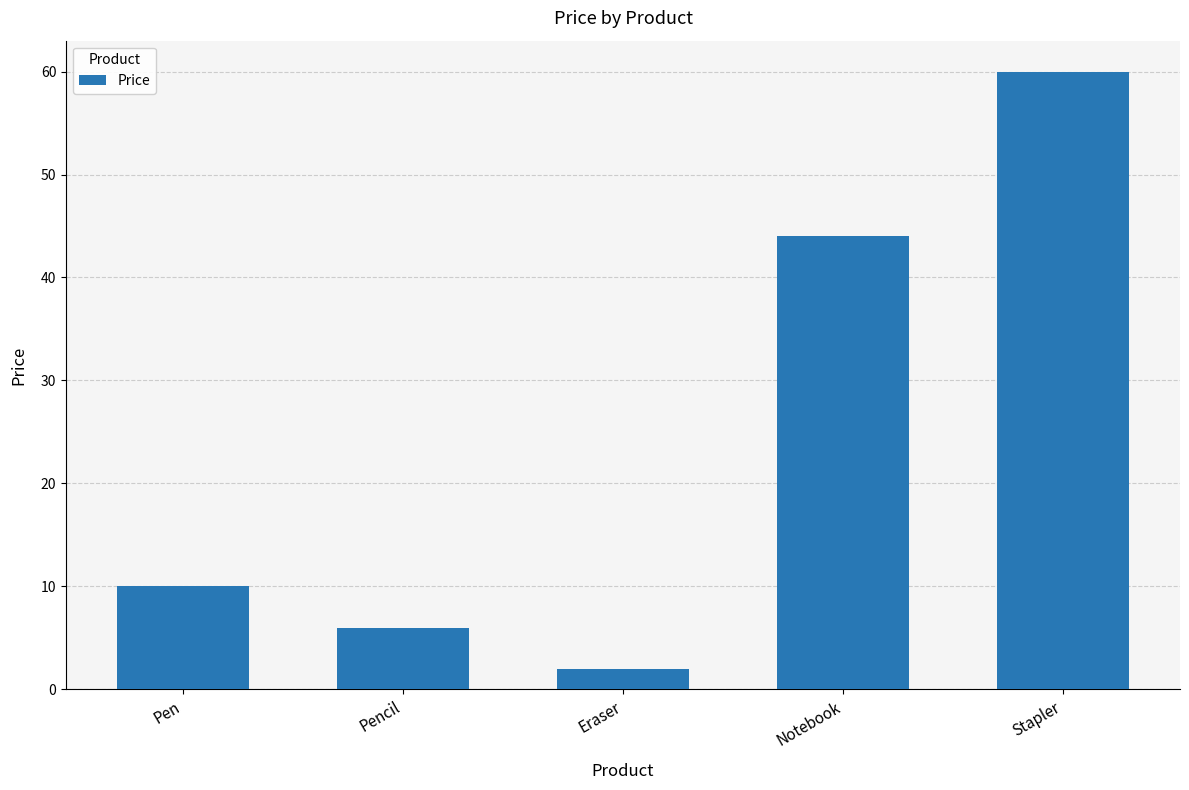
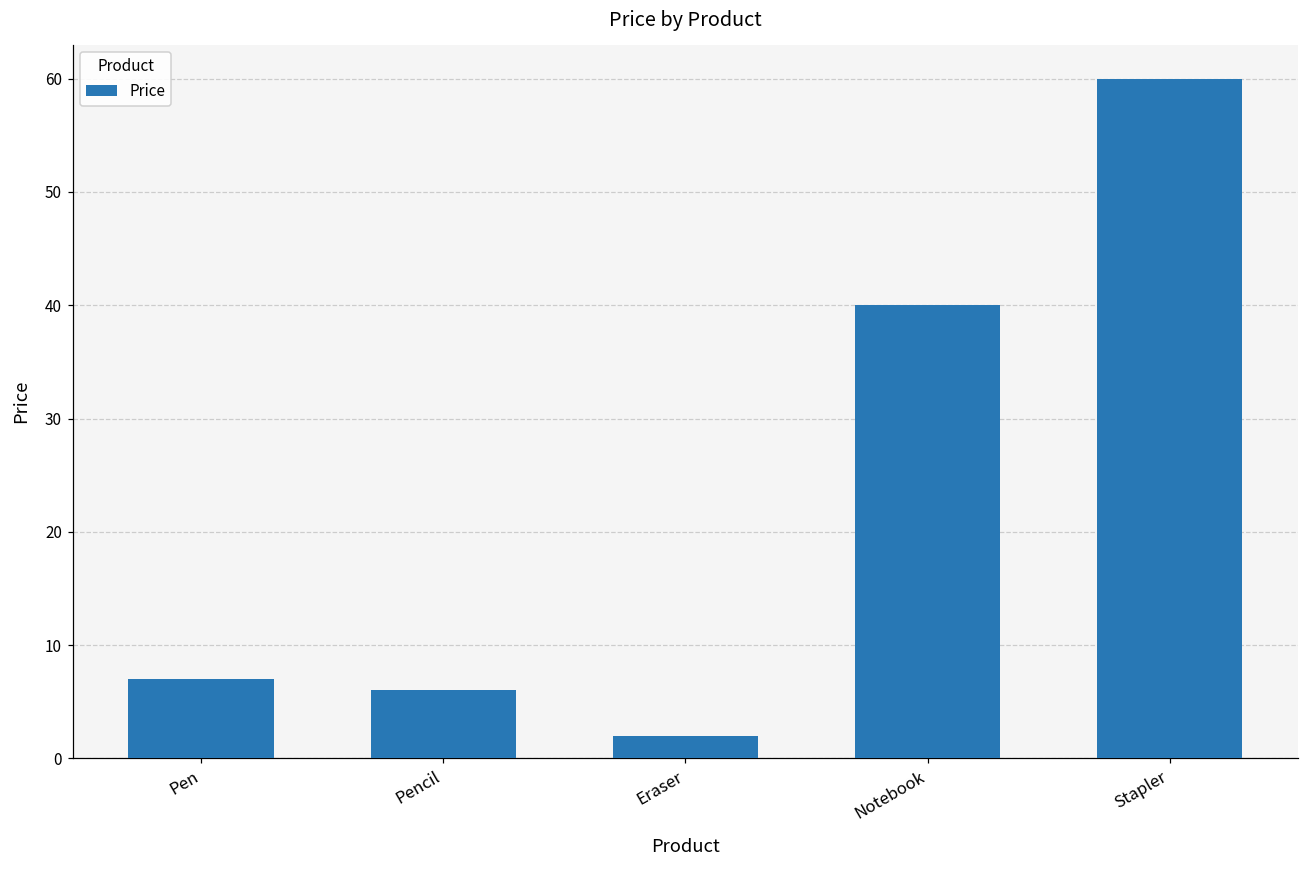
Pen: 10 -> 7
Notebook: 44 -> 40
